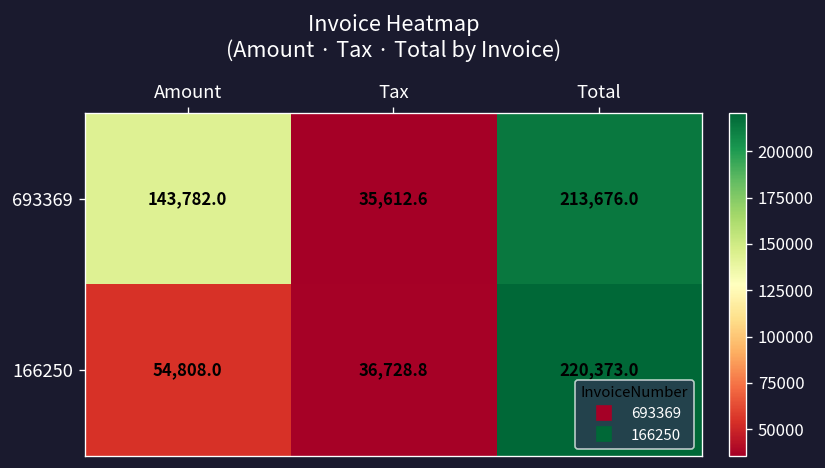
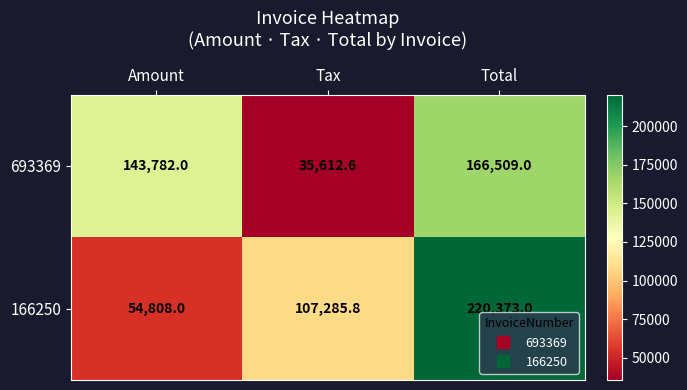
693369, Total: 213,676.0 -> 166,509.0
166250, Tax: 36,728.8 -> 107,285.8
